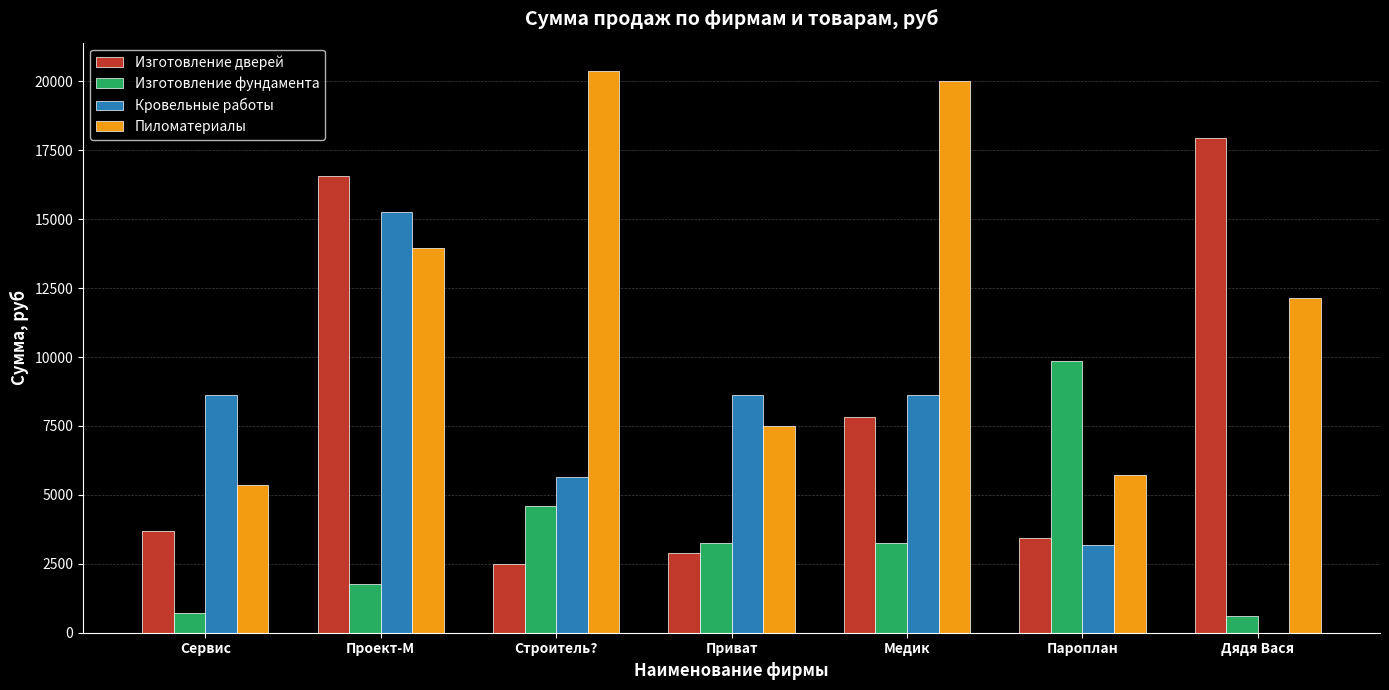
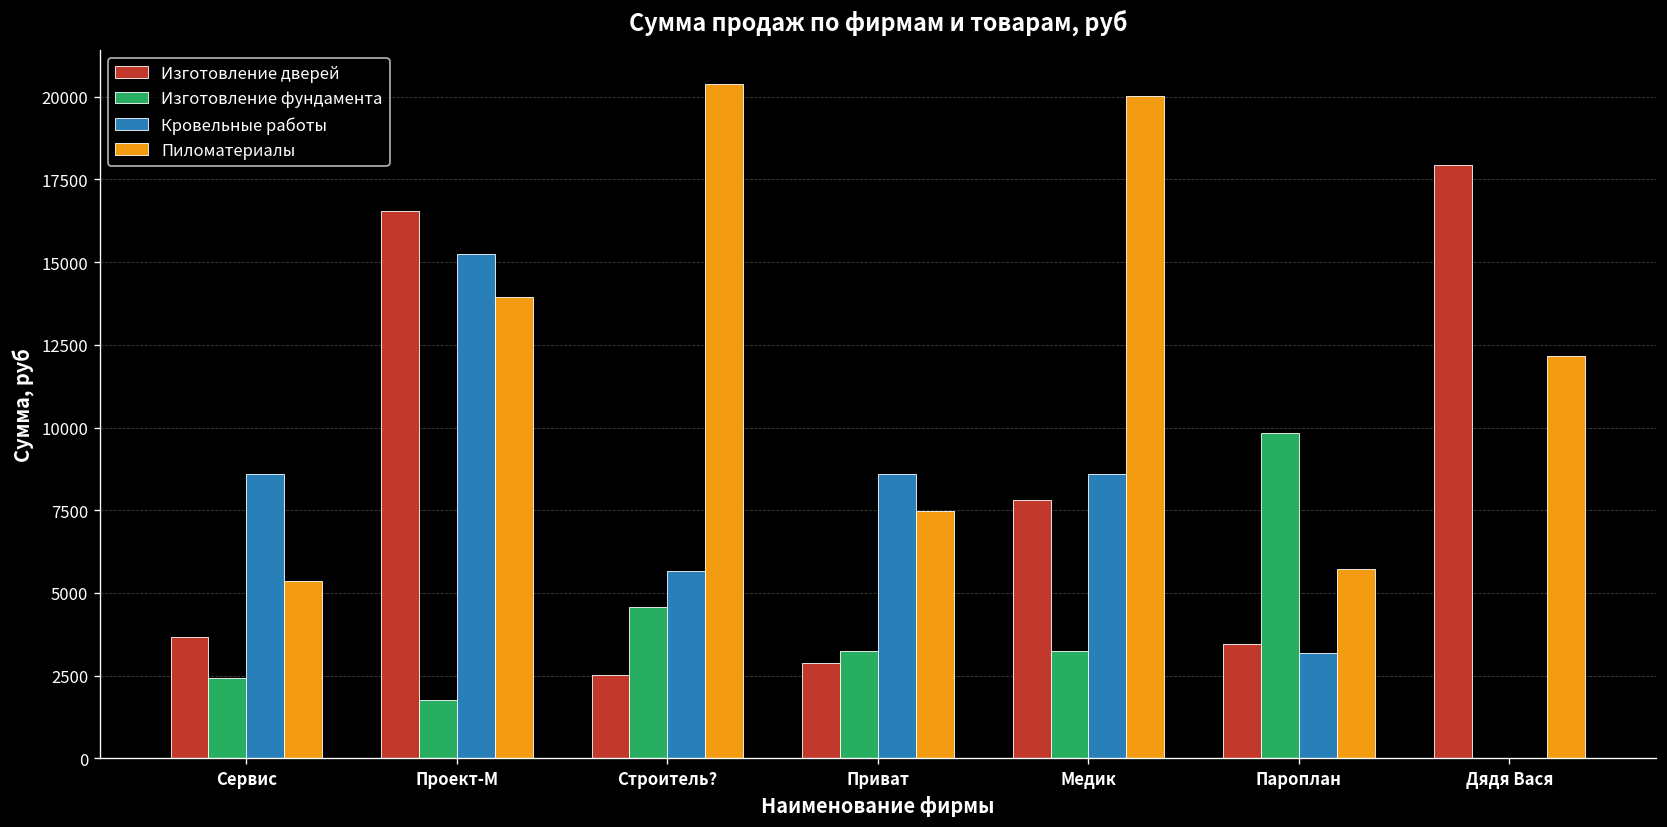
Изготовление фундамента, Сервис: 700 -> 2400
Изготовление фундамента, Дядя Вася: 600 -> 0
